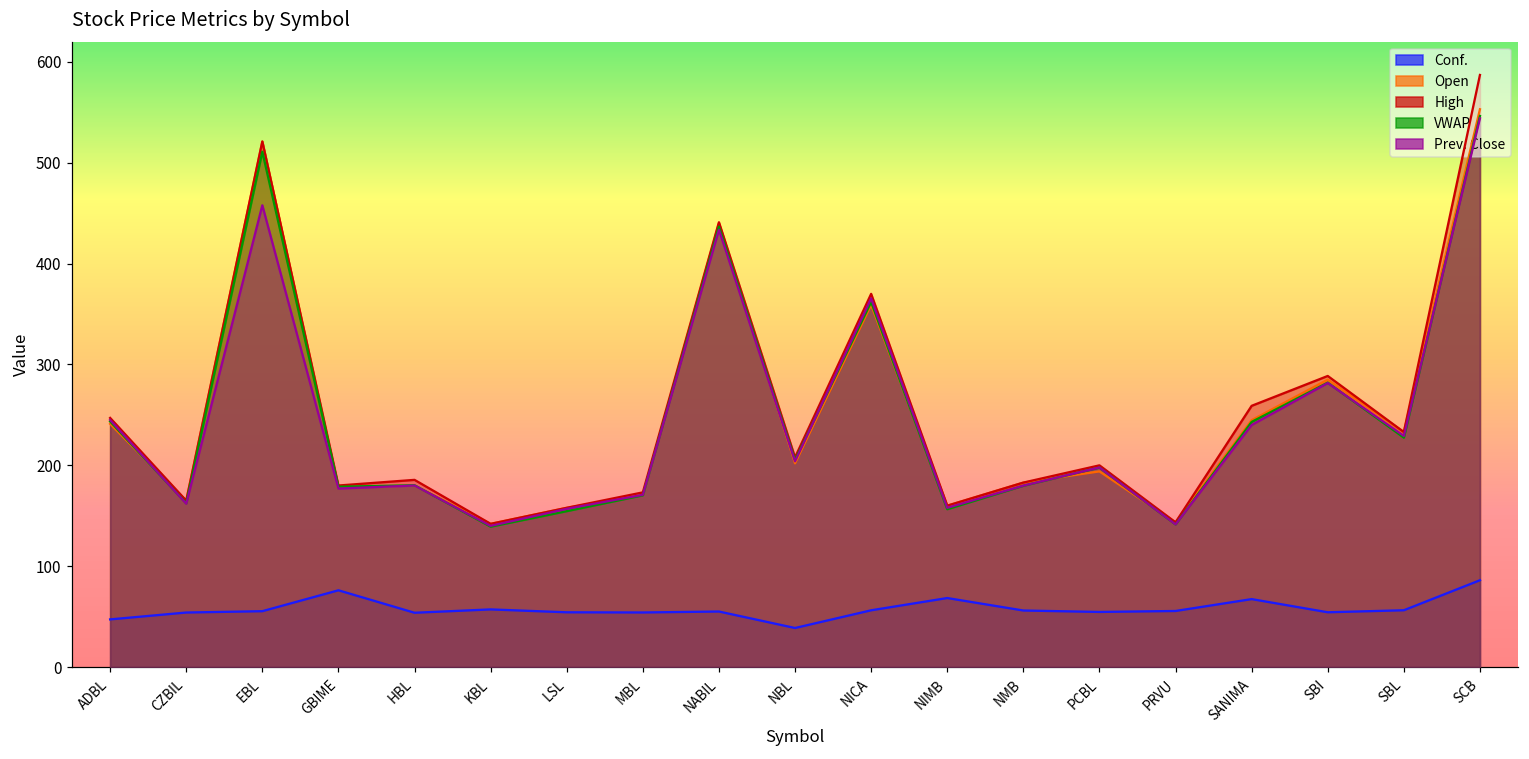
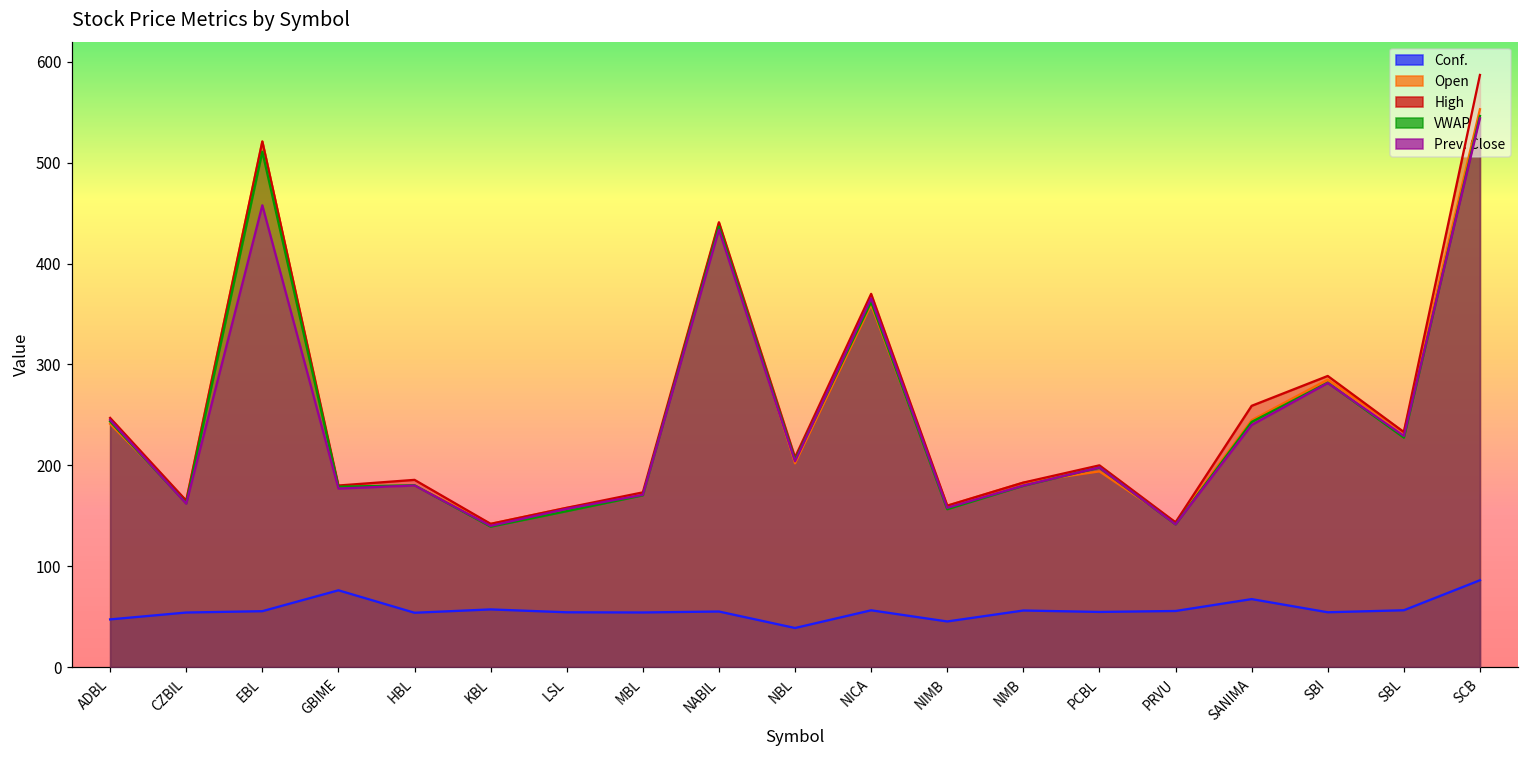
Conf., NIMB: 70 -> 50
